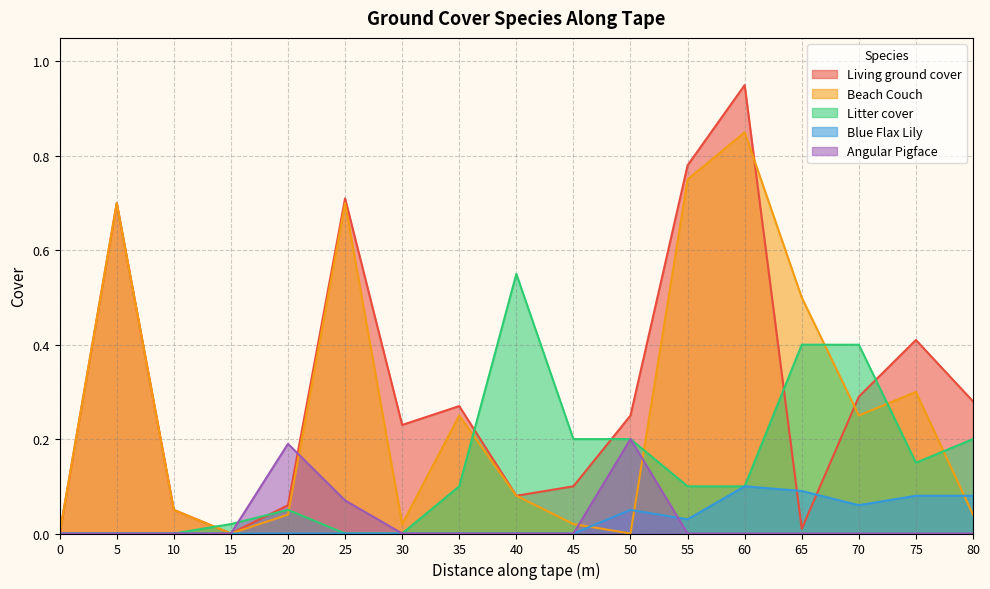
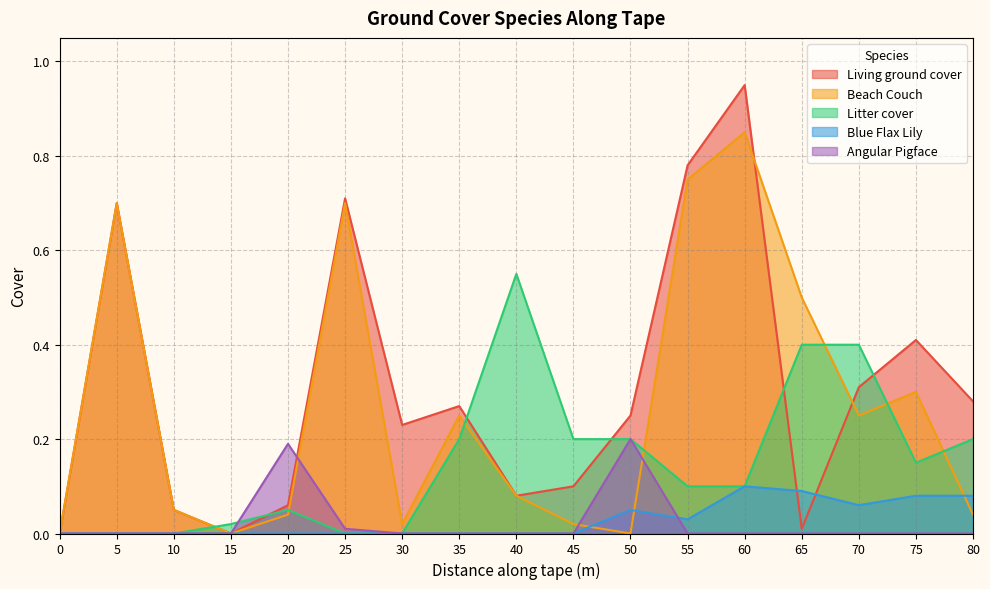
Angular Pigface, 25: 0.07 -> 0.01
Litter cover, 35: 0.1 -> 0.2
Living ground cover, 70: 0.29 -> 0.31
